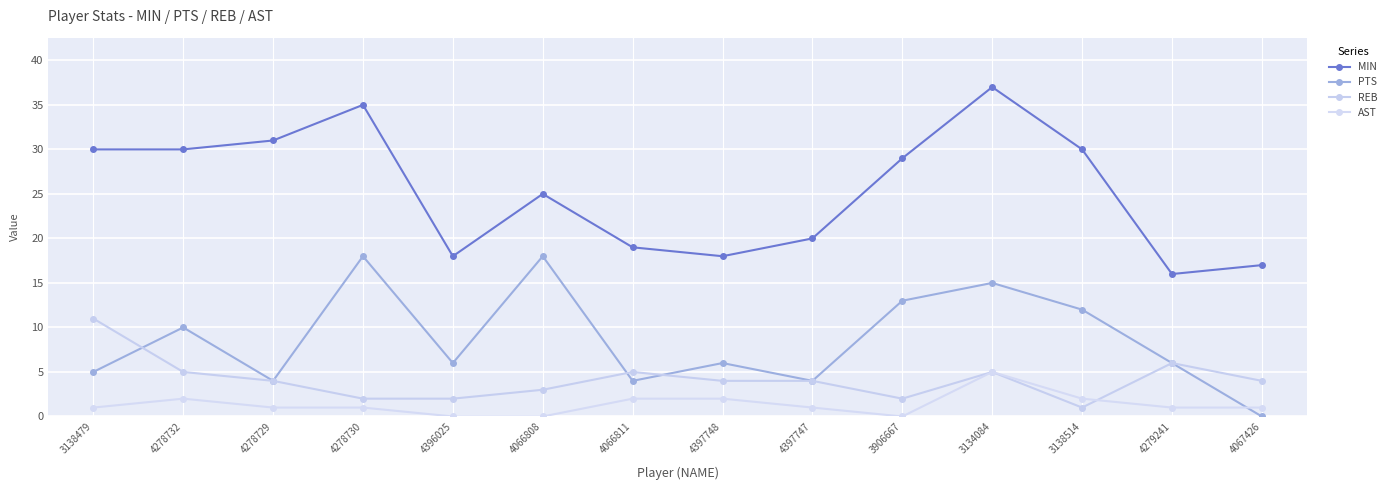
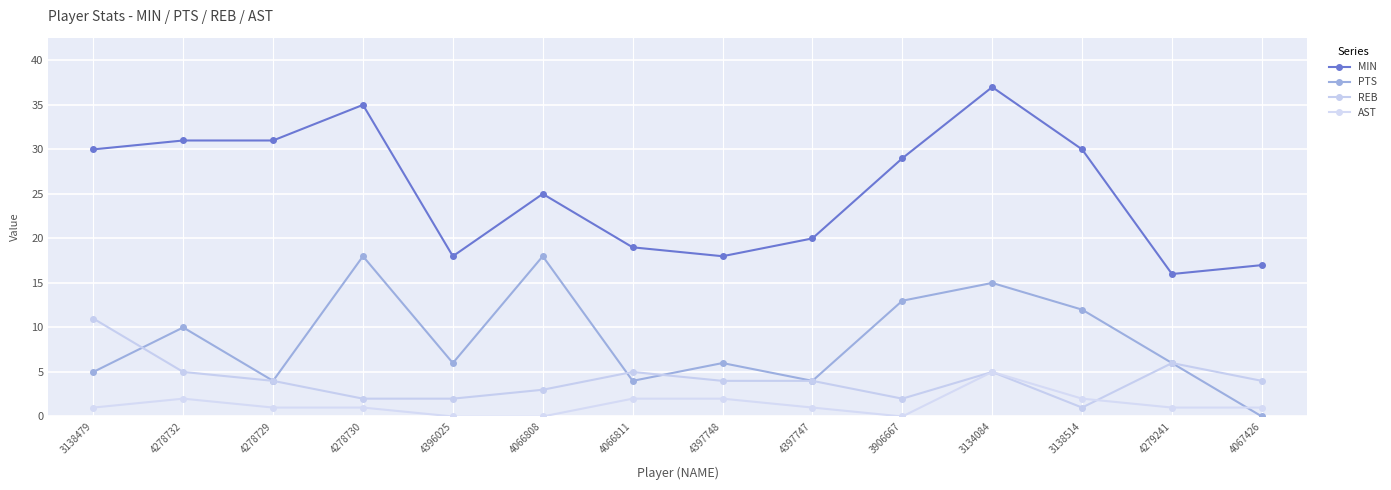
MIN, 4278732: 30 -> 31
